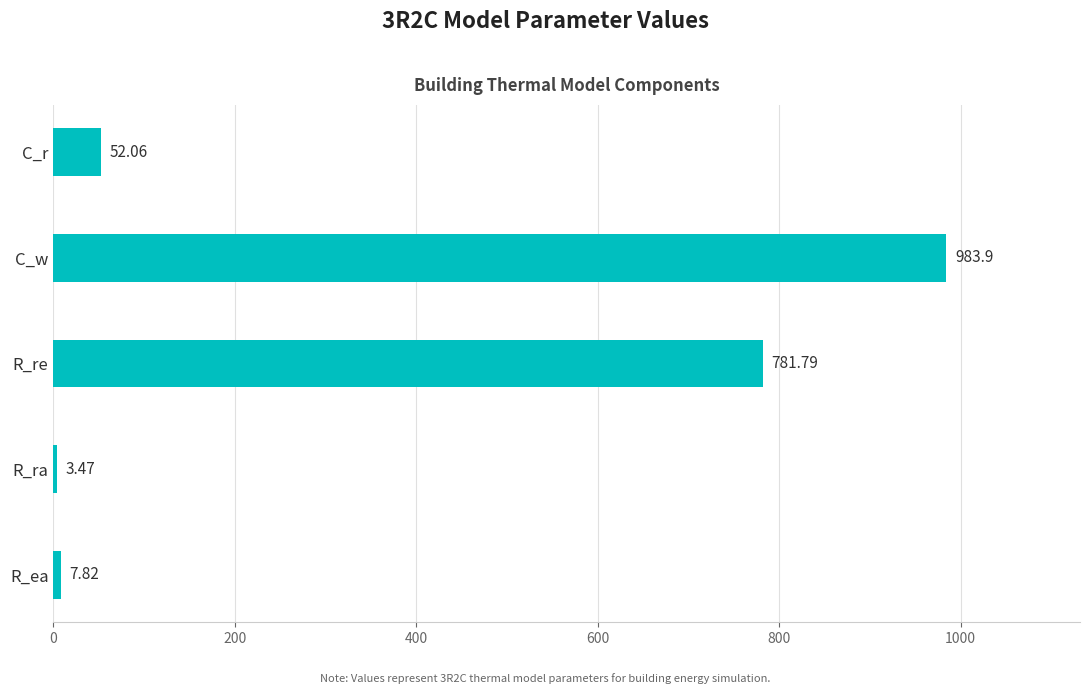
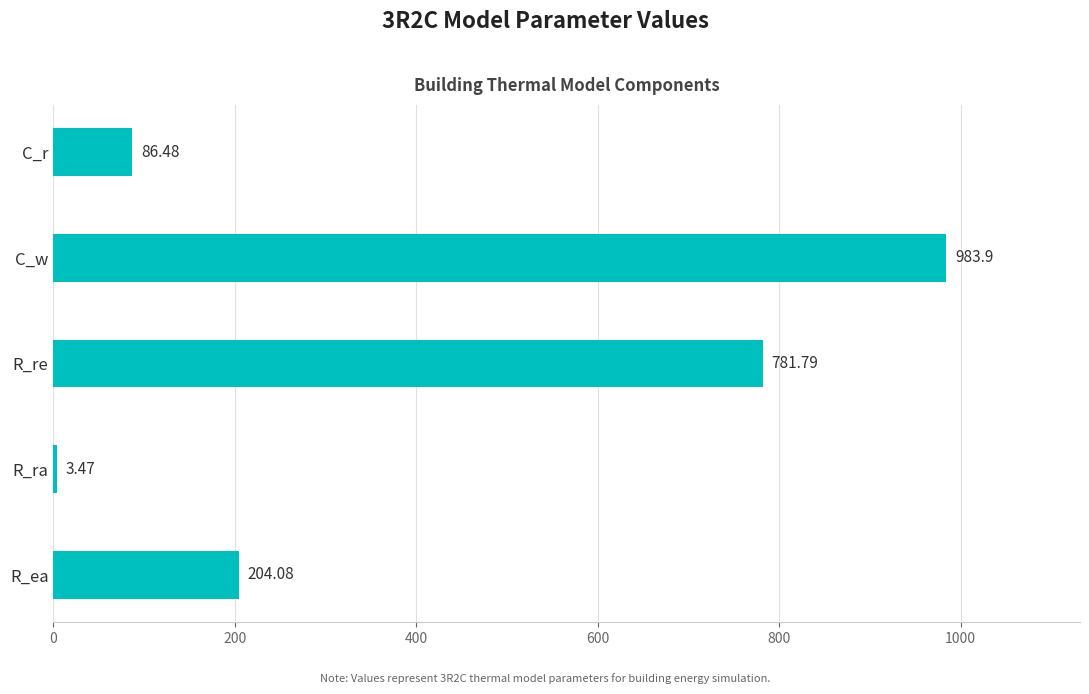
C_r: 52.06 -> 86.48
R_ea: 7.82 -> 204.08
